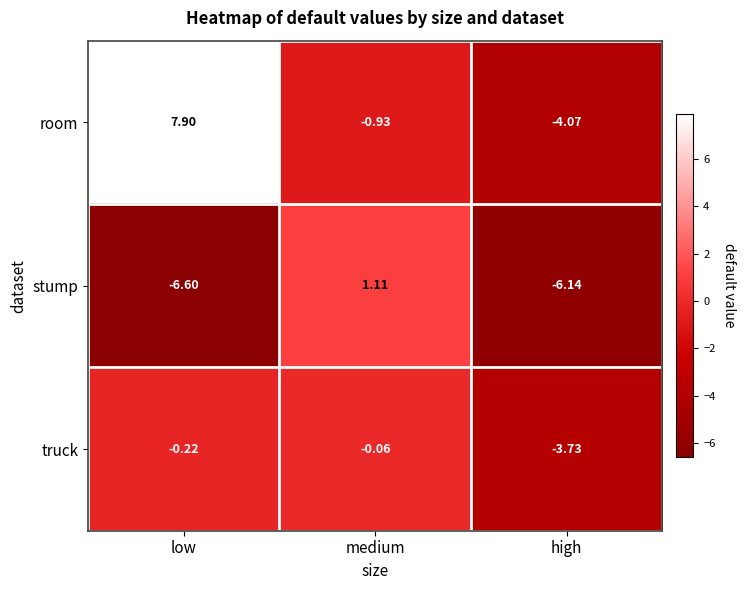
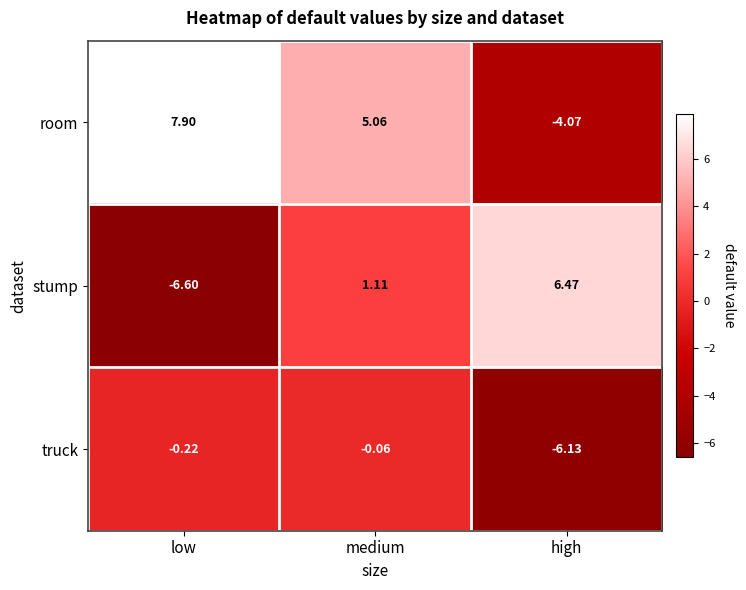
room, medium: -0.93 -> 5.06
stump, high: -6.14 -> 6.47
truck, high: -3.73 -> -6.13
